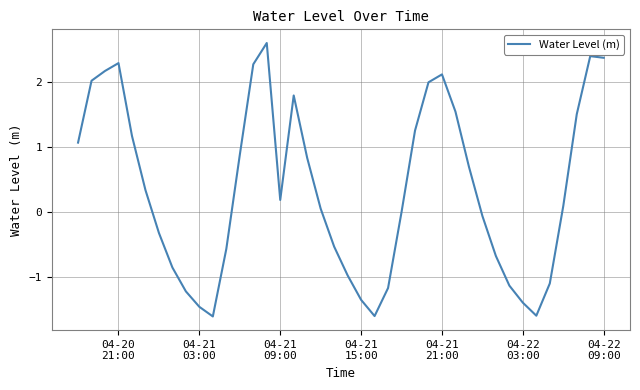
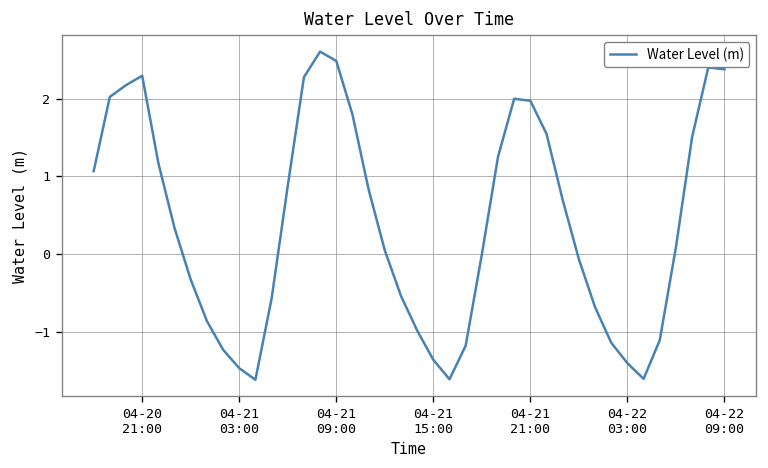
04-21 09:00: 0.2 -> 2.5
04-21 21:00: 2.1 -> 2.0
